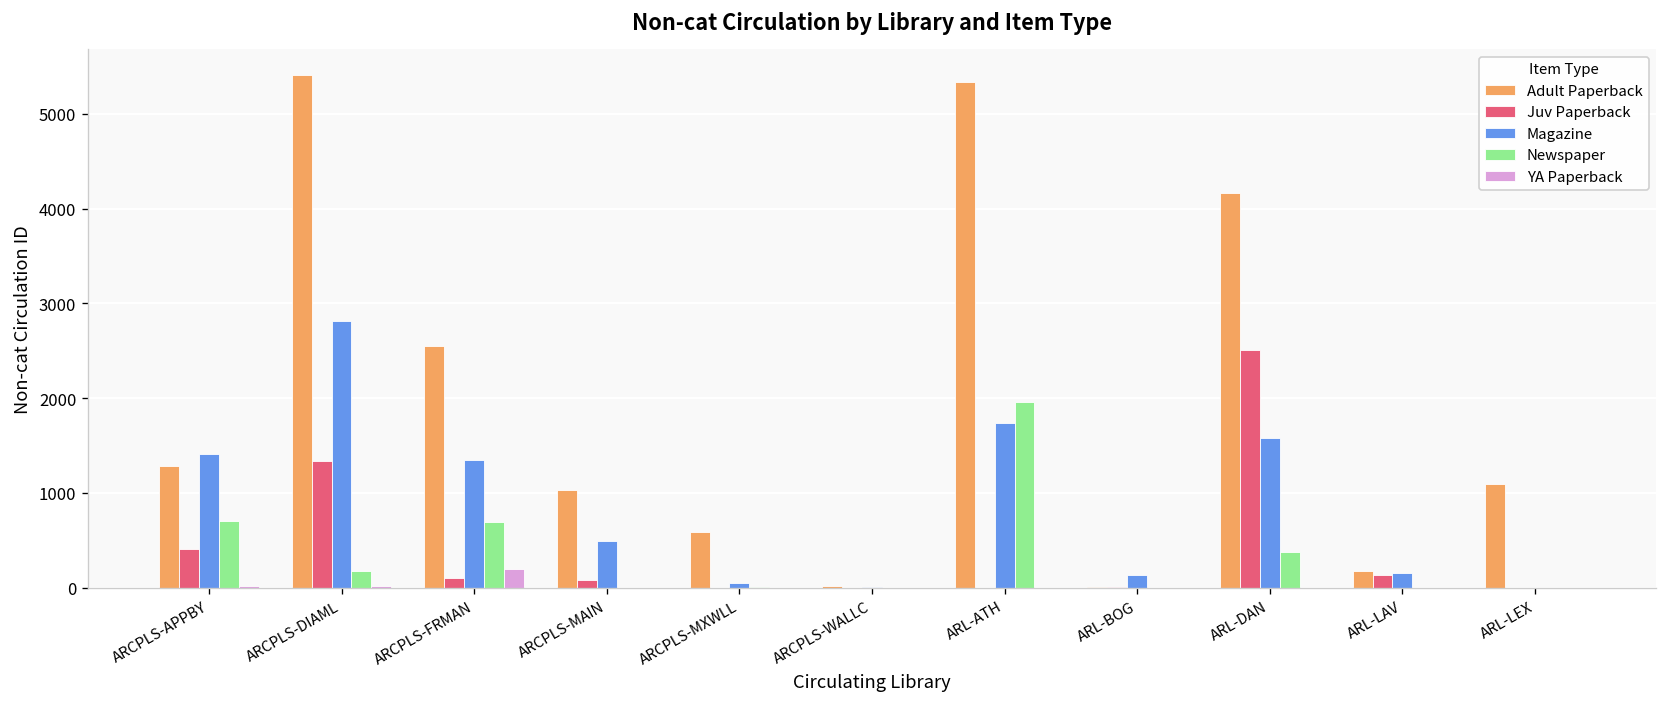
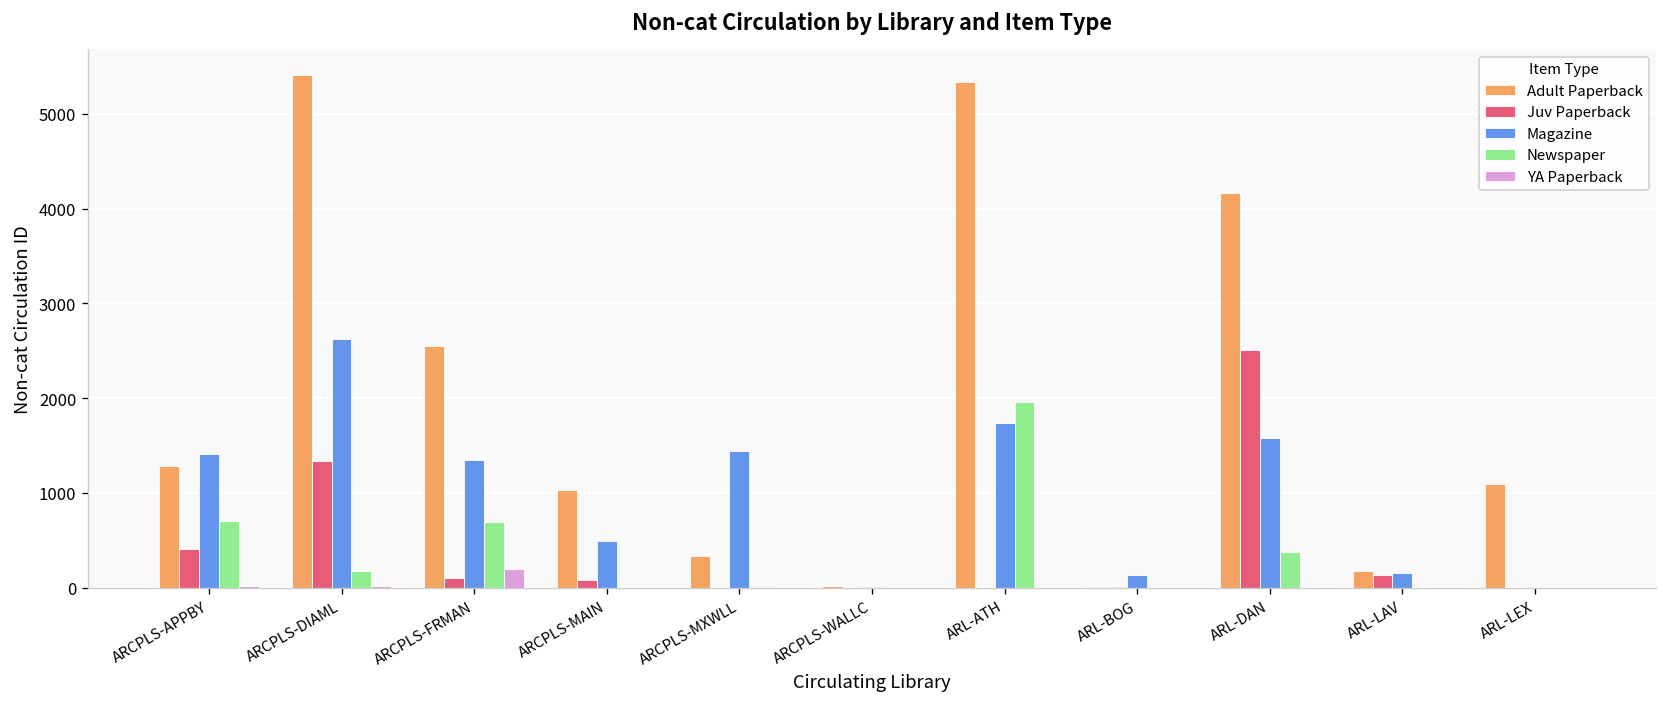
Magazine, ARCPLS-DIAML: 2800 -> 2600
Adult Paperback, ARCPLS-MXWLL: 600 -> 300
Magazine, ARCPLS-MXWLL: 100 -> 1400
